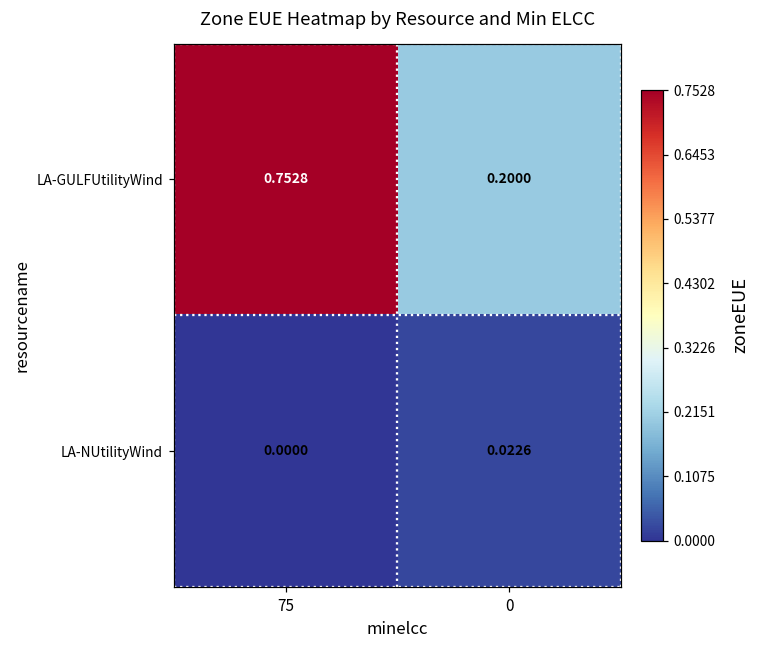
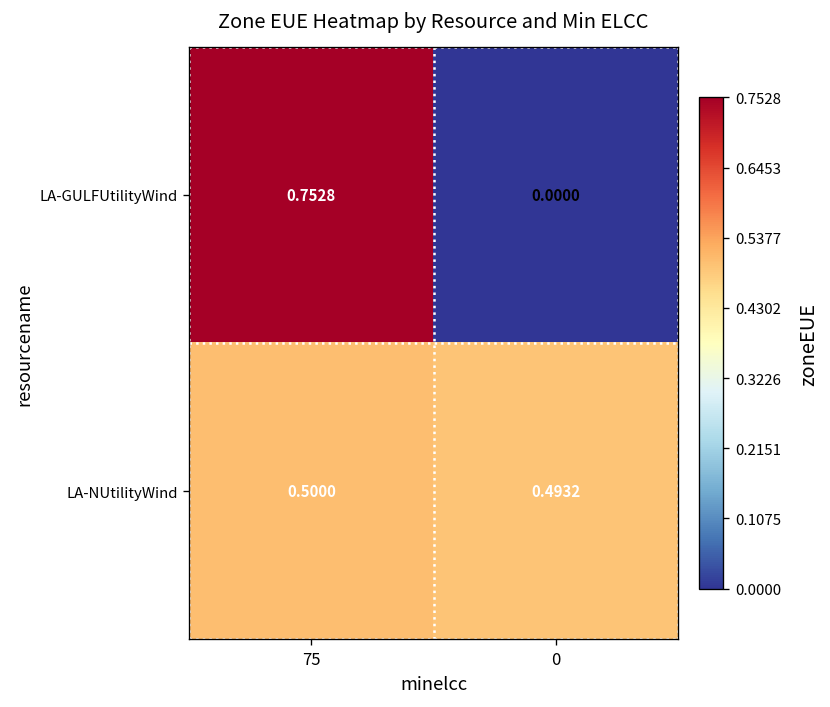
LA-GULFUtilityWind, 0: 0.2000 -> 0.0000
LA-NUtilityWind, 75: 0.0000 -> 0.5000
LA-NUtilityWind, 0: 0.0226 -> 0.4932
